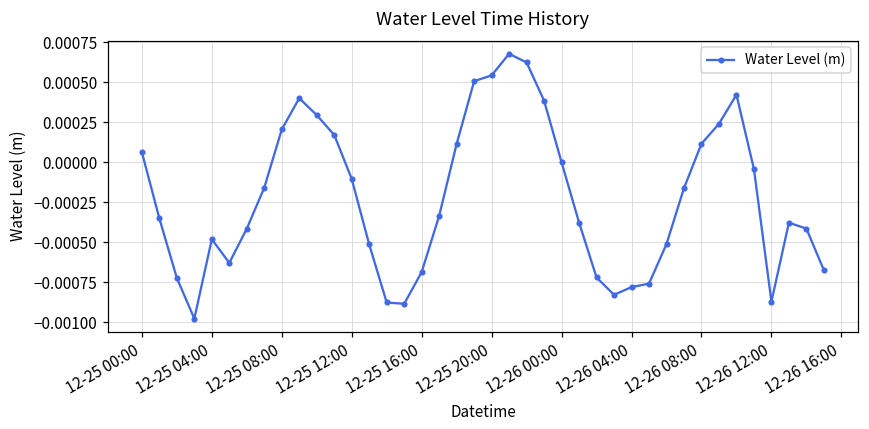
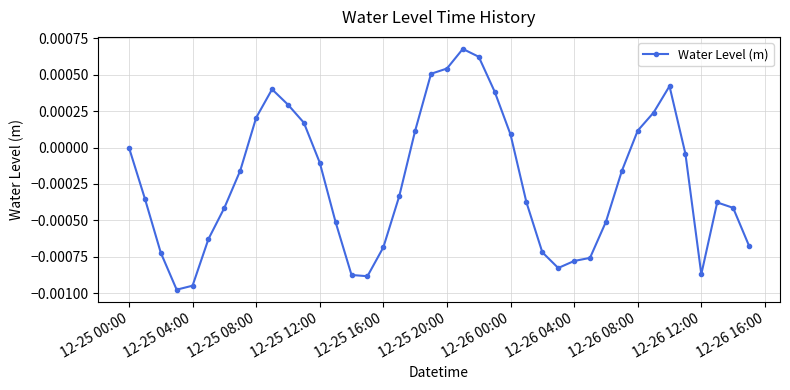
12-25 00:00: 0.0001 -> 0.0000
12-25 04:00: -0.00048 -> -0.00095
12-26 00:00: 0.0000 -> 0.0001
